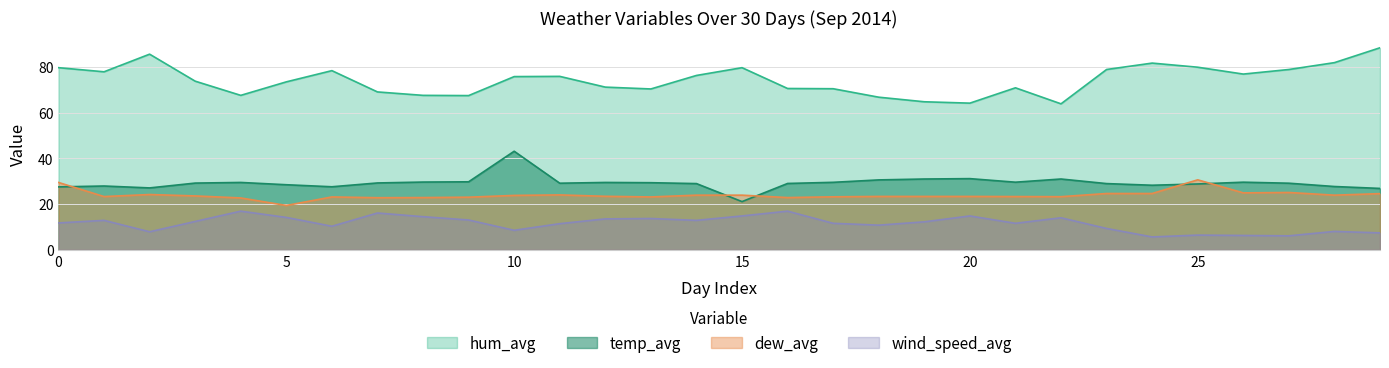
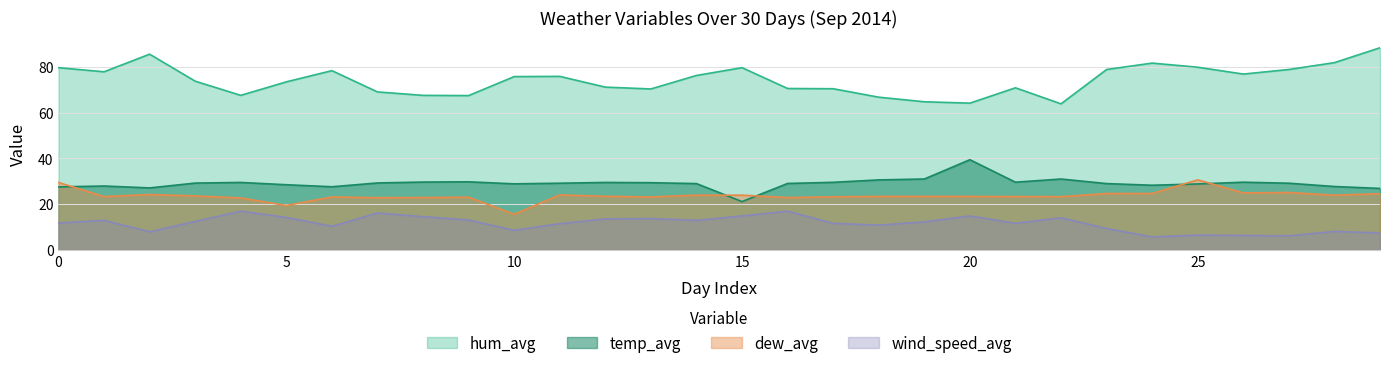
temp_avg, 10: 43 -> 29
dew_avg, 10: 24 -> 16
temp_avg, 20: 31 -> 39
